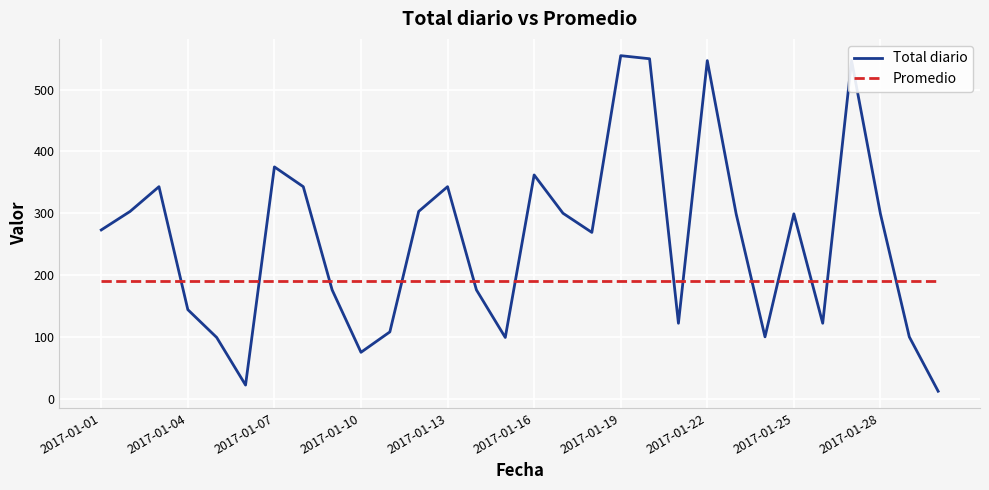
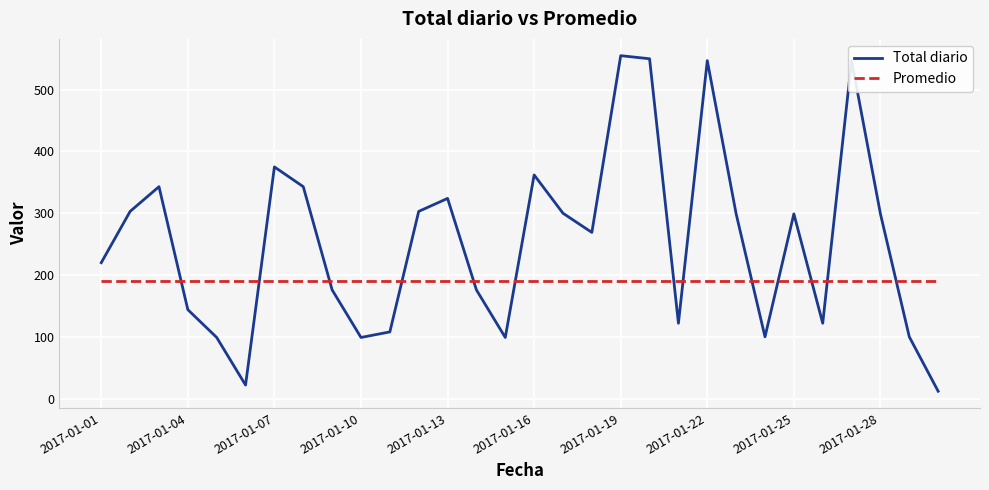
Total diario, 2017-01-01: 270 -> 220
Total diario, 2017-01-10: 80 -> 100
Total diario, 2017-01-13: 340 -> 320
